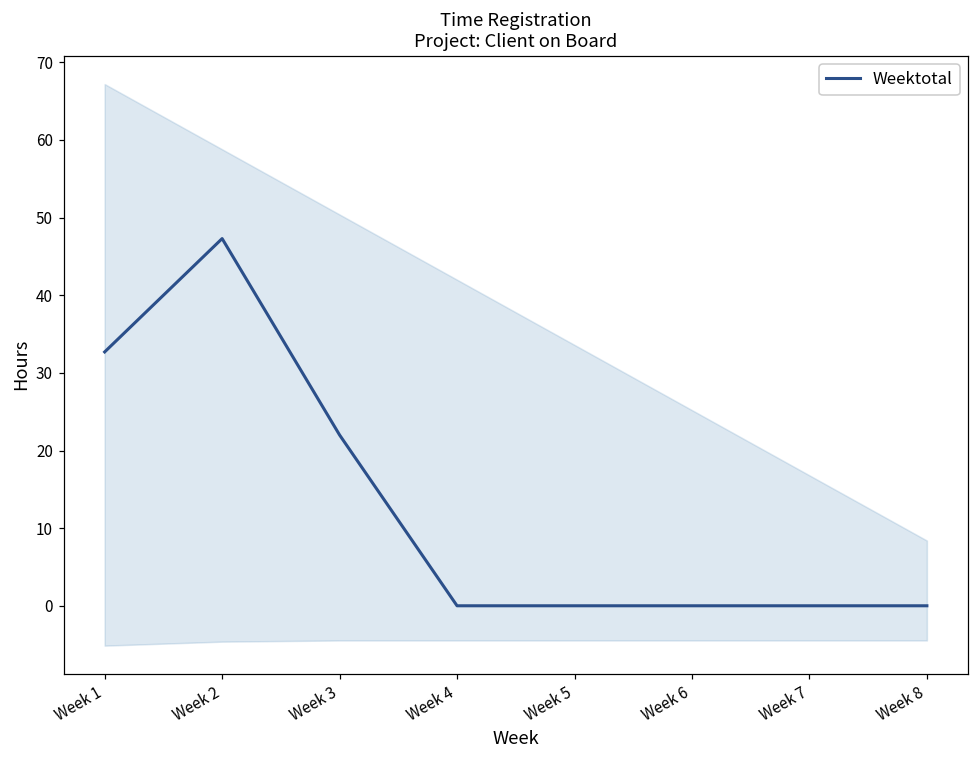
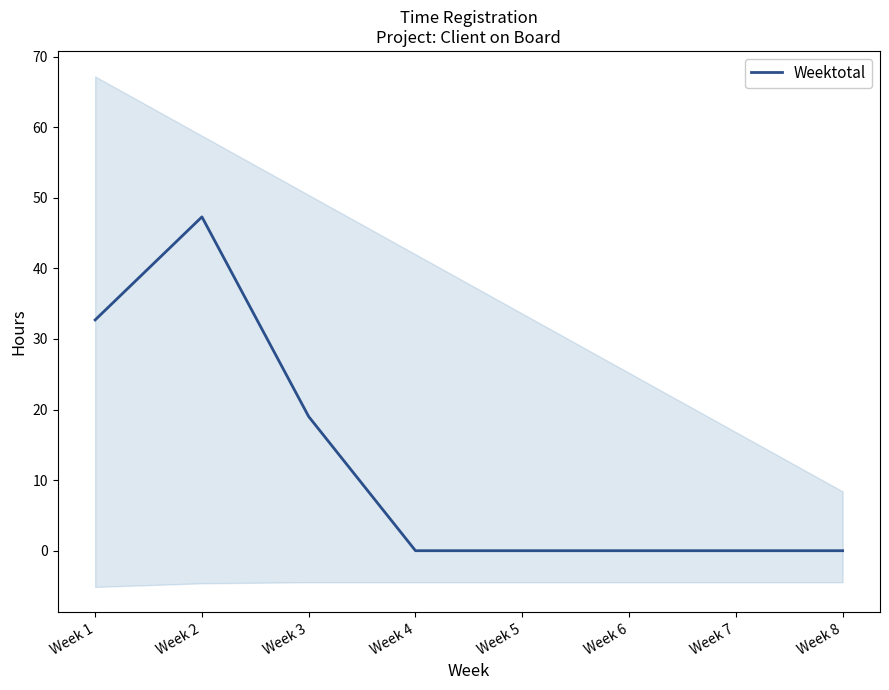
Weektotal, Week 3: 22 -> 19
